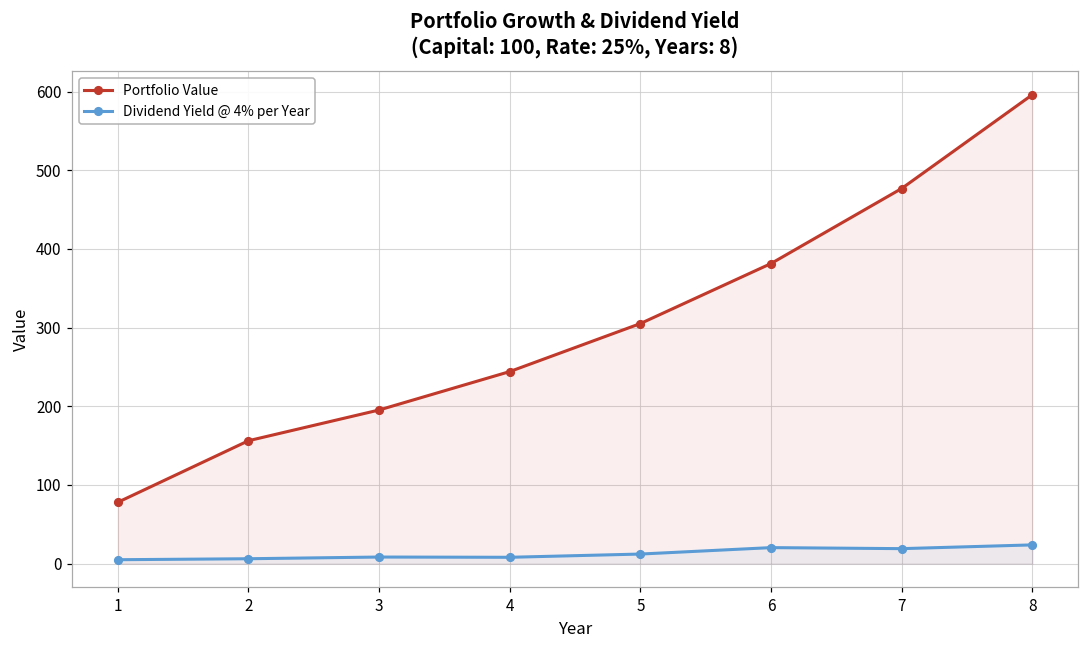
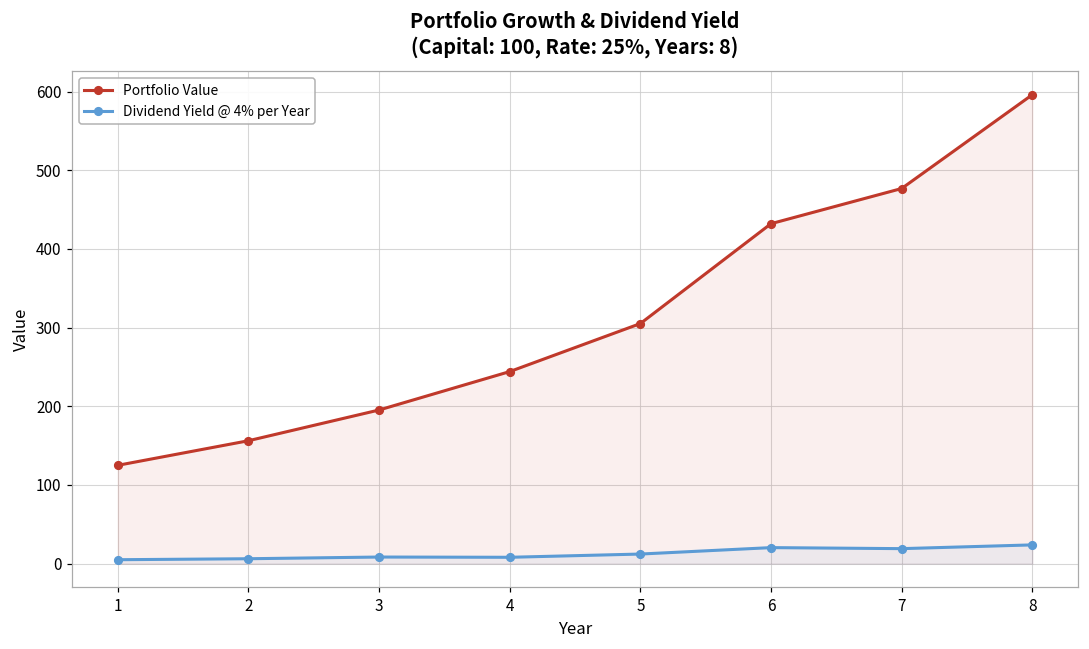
Portfolio Value, 1: 80 -> 130
Portfolio Value, 6: 380 -> 430
